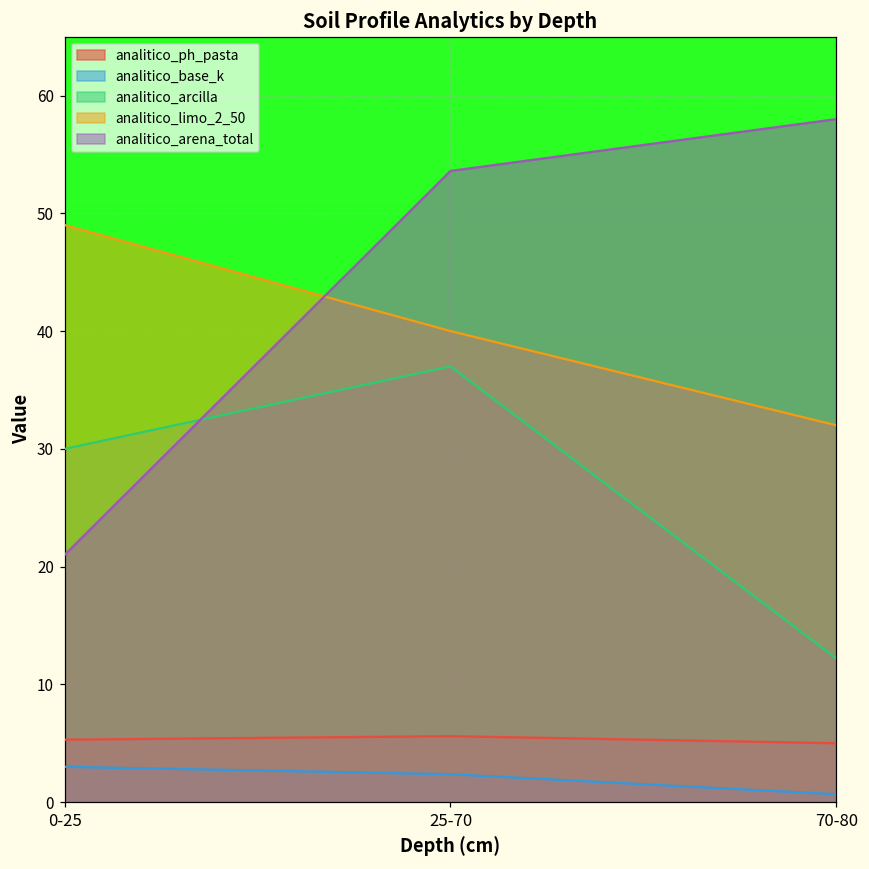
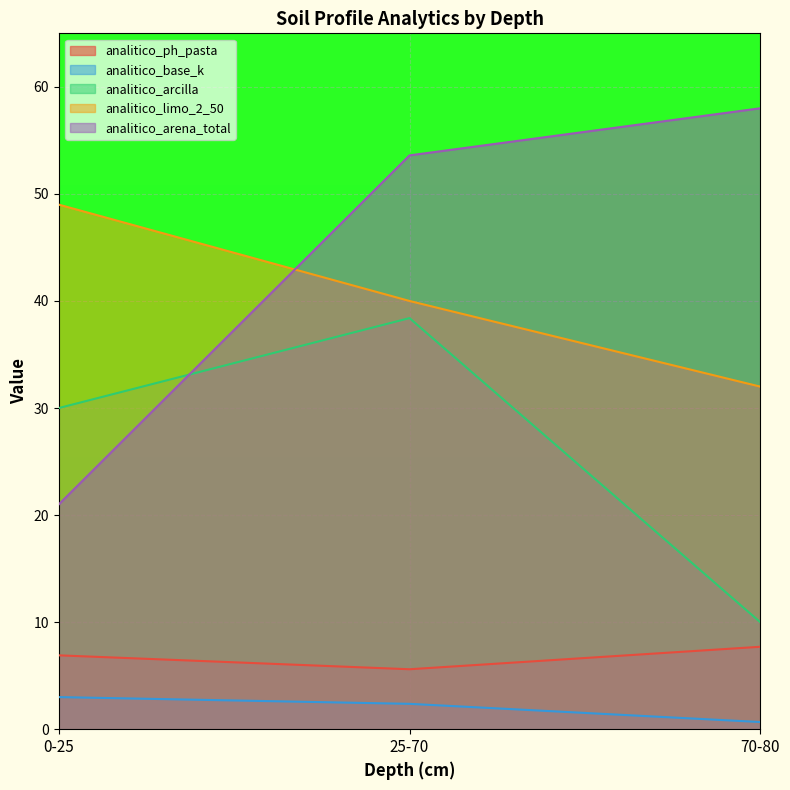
analitico_ph_pasta, 0-25: 5.3 -> 6.9
analitico_arcilla, 25-70: 37.0 -> 38.4
analitico_ph_pasta, 70-80: 5.0 -> 7.7
analitico_arcilla, 70-80: 12.2 -> 10.0
